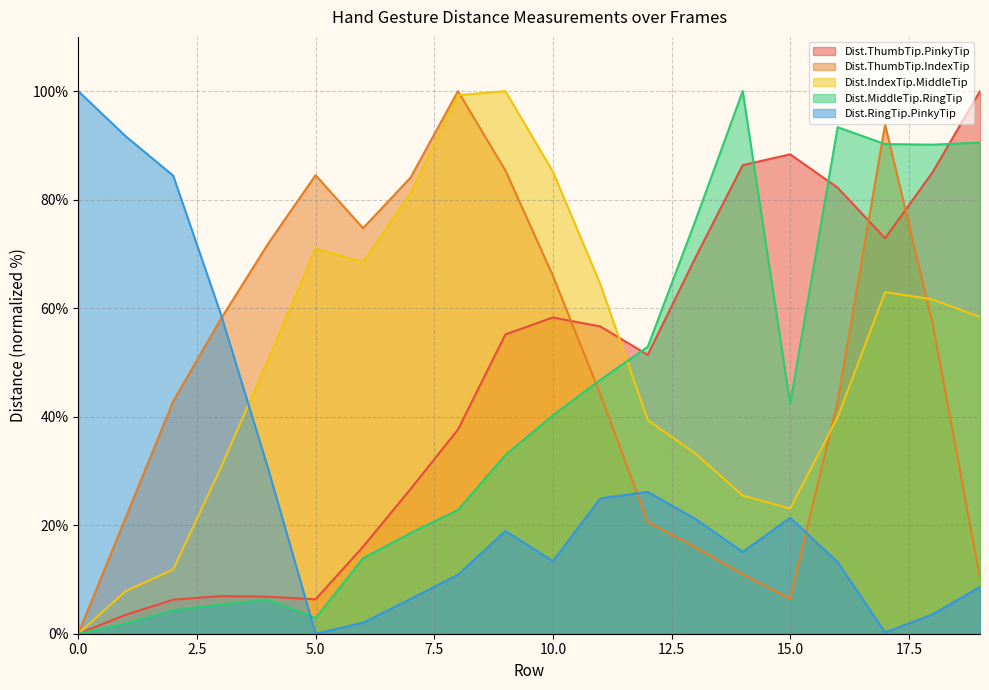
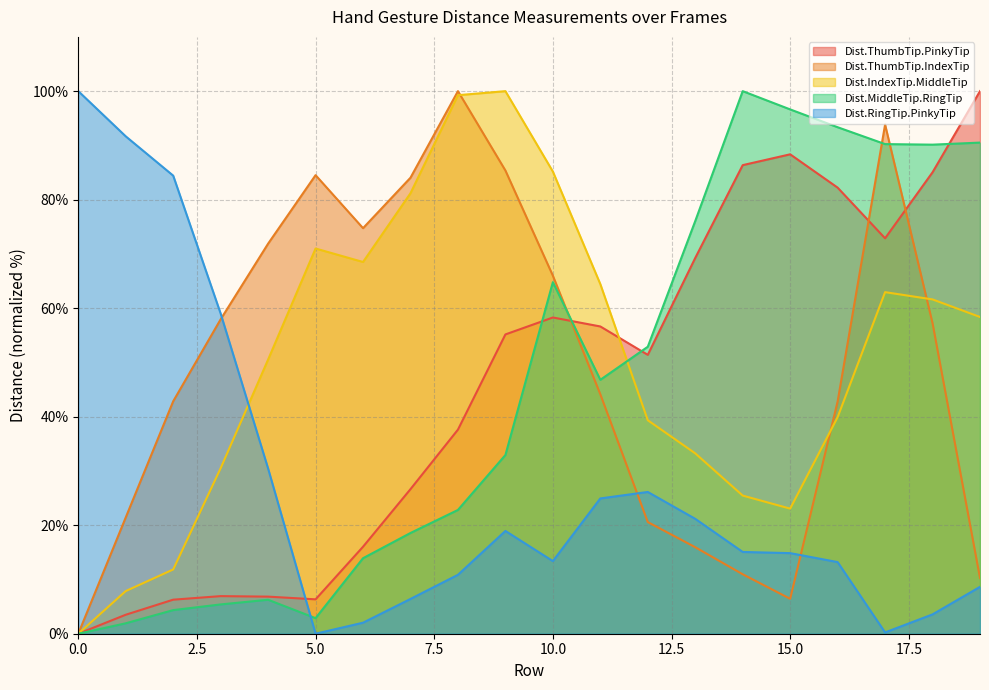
Dist.MiddleTip.RingTip, 10.0: 40% -> 65%
Dist.MiddleTip.RingTip, 15.0: 42% -> 97%
Dist.RingTip.PinkyTip, 15.0: 21% -> 15%
